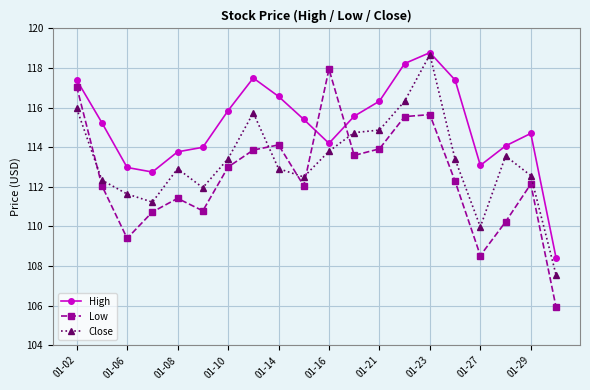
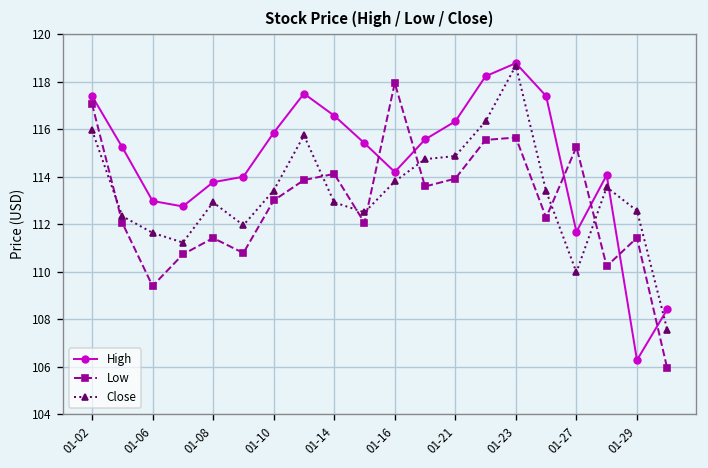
High, 01-27: 113.1 -> 111.7
Low, 01-27: 108.5 -> 115.3
High, 01-29: 114.7 -> 106.3
Low, 01-29: 112.1 -> 111.4
